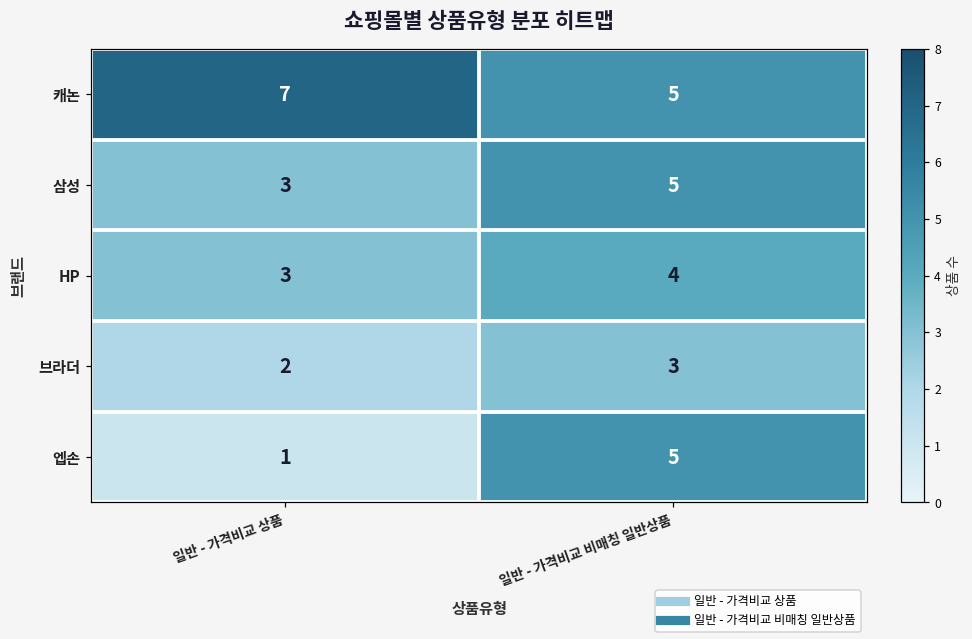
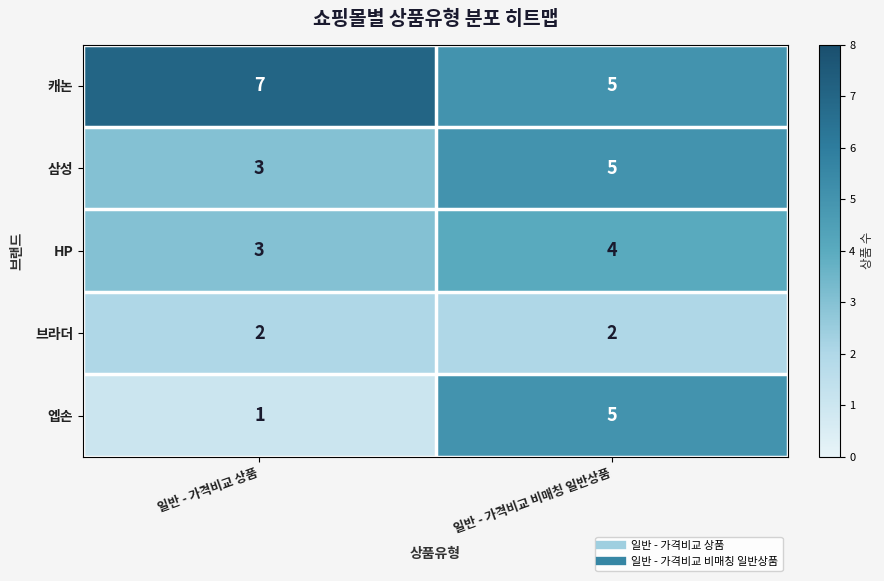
브라더, 일반 - 가격비교 비매칭 일반상품: 3 -> 2
